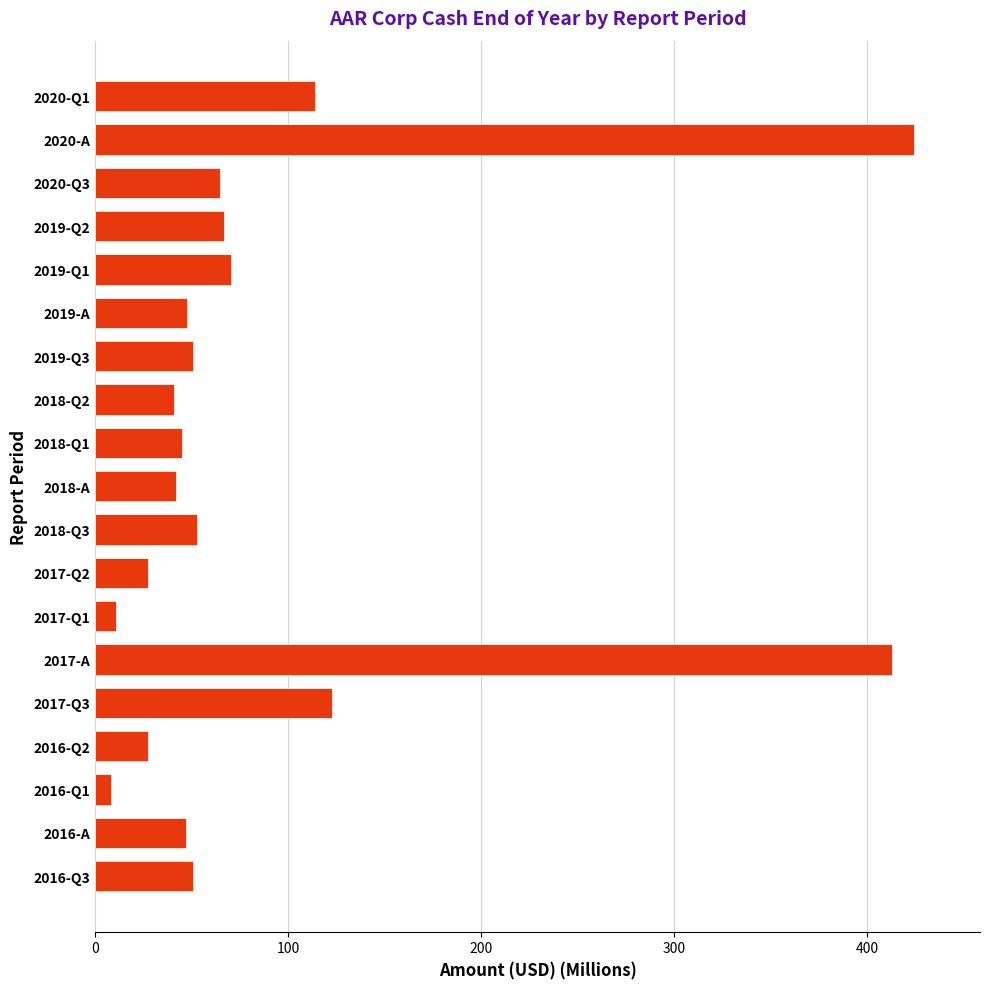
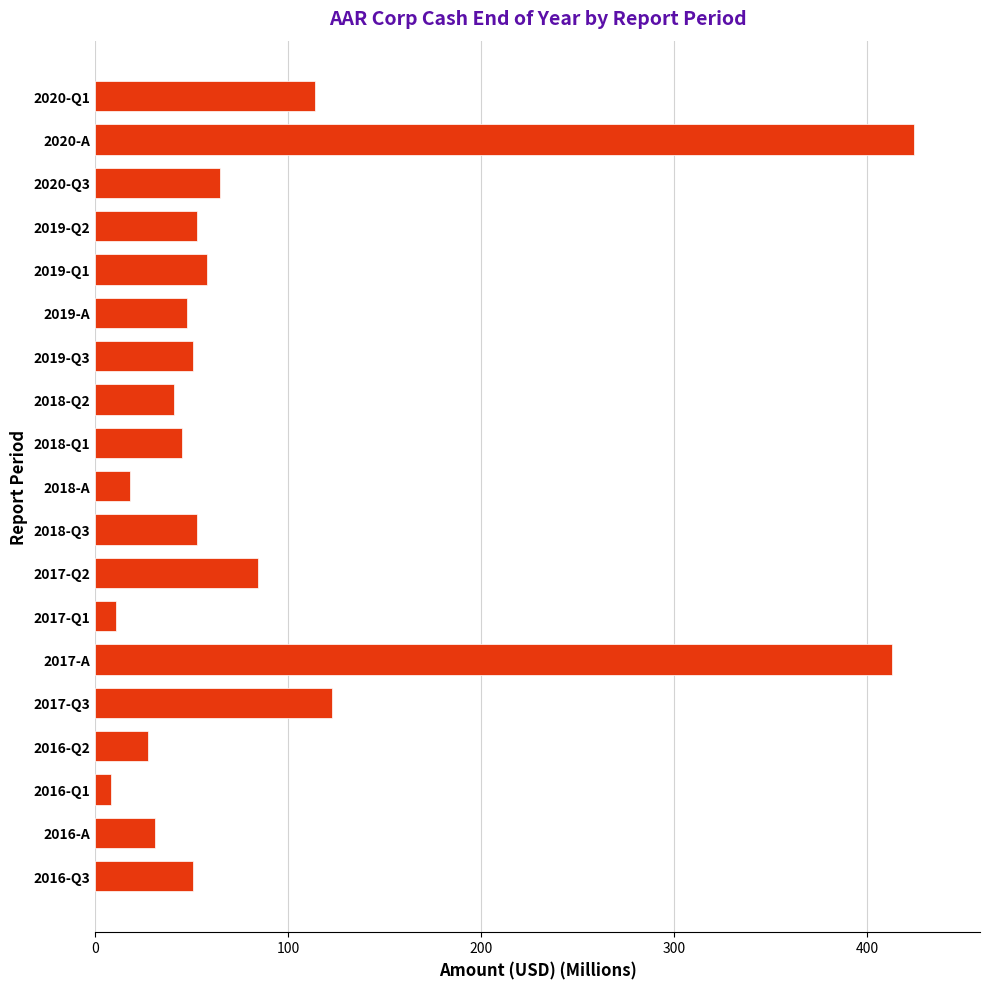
2019-Q2: 67 -> 53
2019-Q1: 70 -> 58
2018-A: 42 -> 18
2017-Q2: 27 -> 84
2016-A: 47 -> 31
